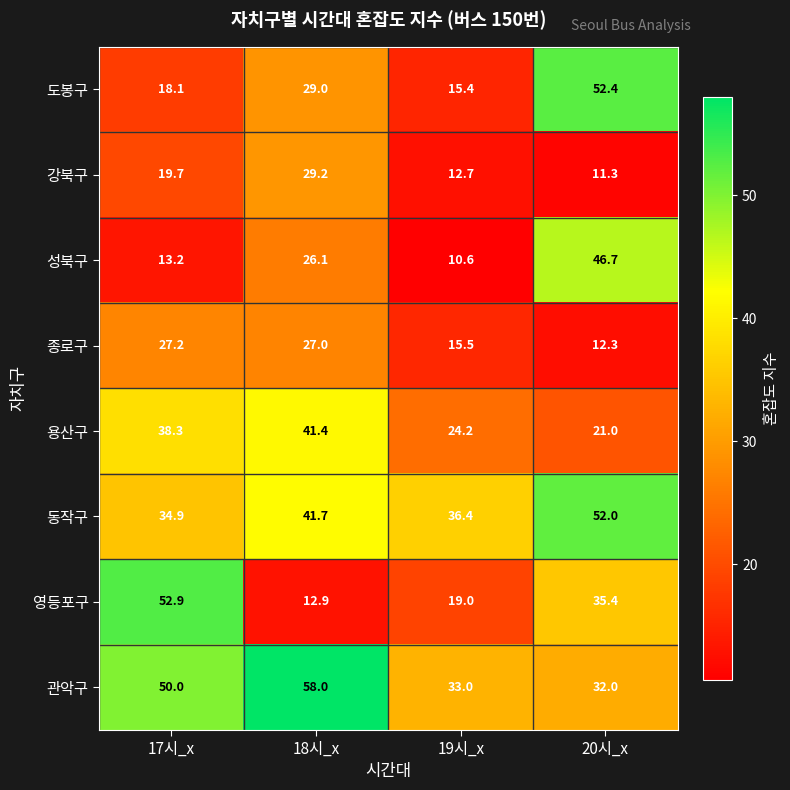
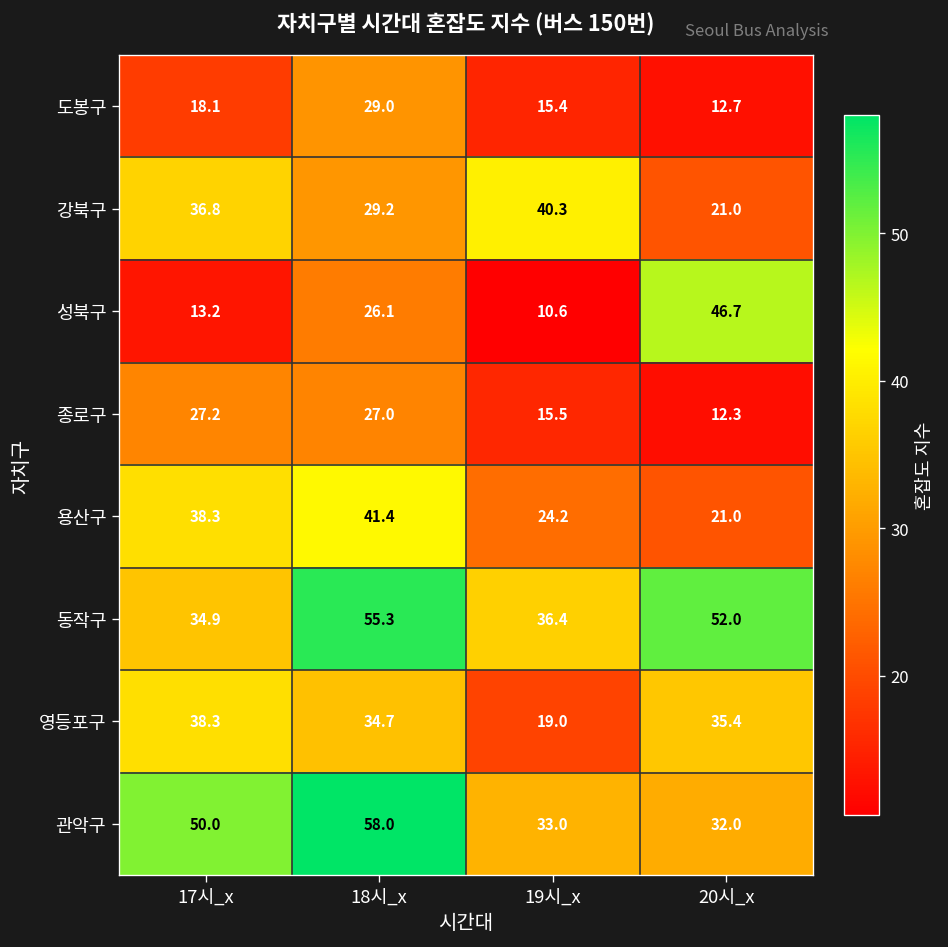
도봉구, 20시_x: 52.4 -> 12.7
강북구, 17시_x: 19.7 -> 36.8
강북구, 19시_x: 12.7 -> 40.3
강북구, 20시_x: 11.3 -> 21.0
동작구, 18시_x: 41.7 -> 55.3
영등포구, 17시_x: 52.9 -> 38.3
영등포구, 18시_x: 12.9 -> 34.7
